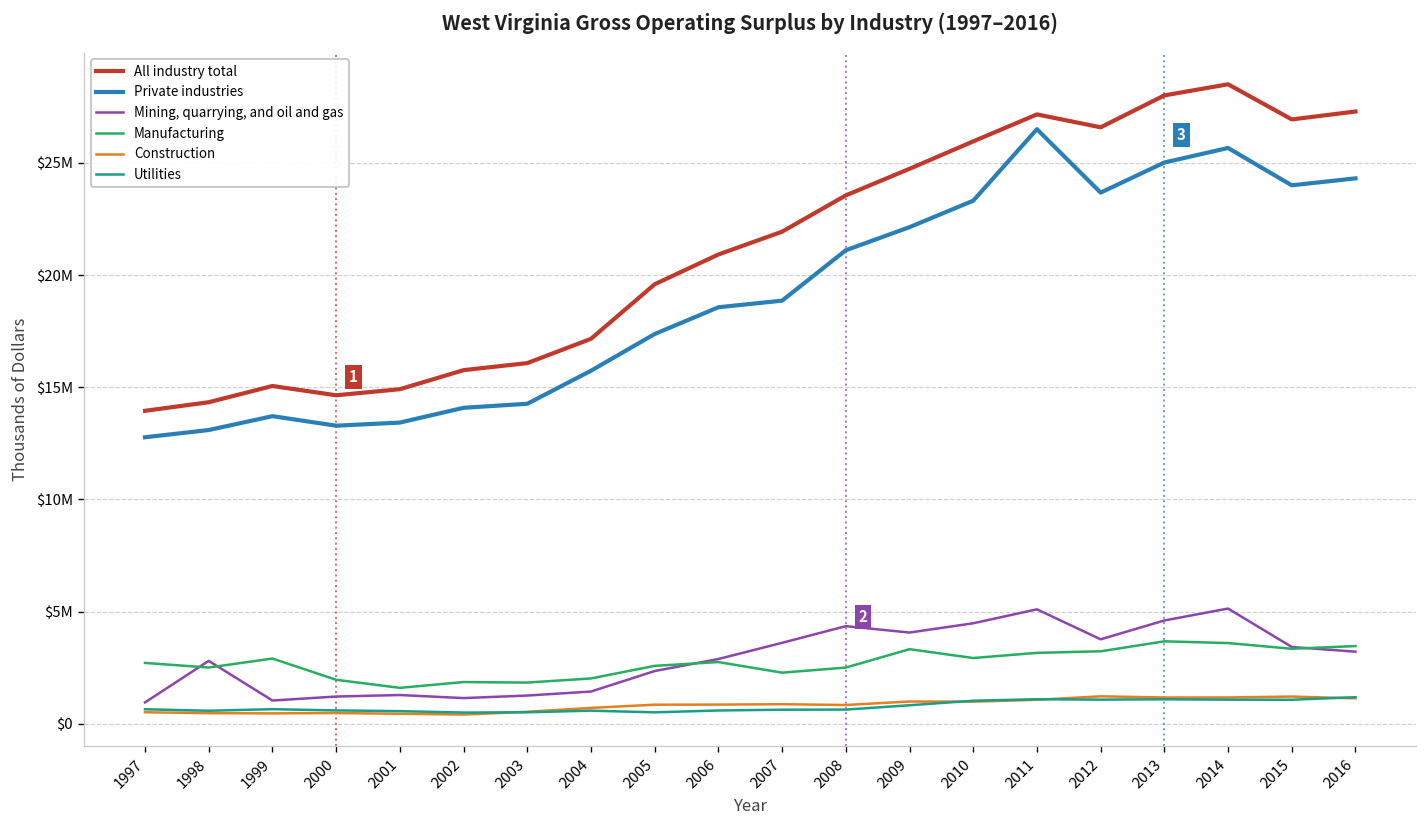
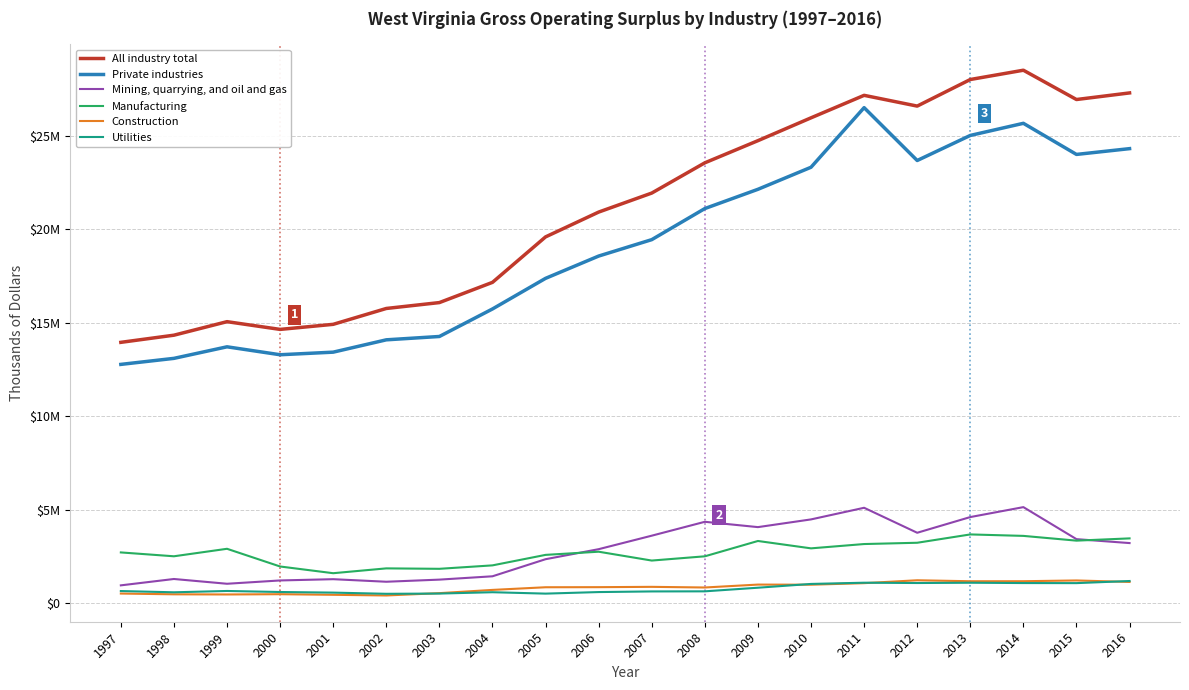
Mining, quarrying, and oil and gas, 1998: $2800000 -> $1300000
Private industries, 2007: $18900000 -> $19400000
